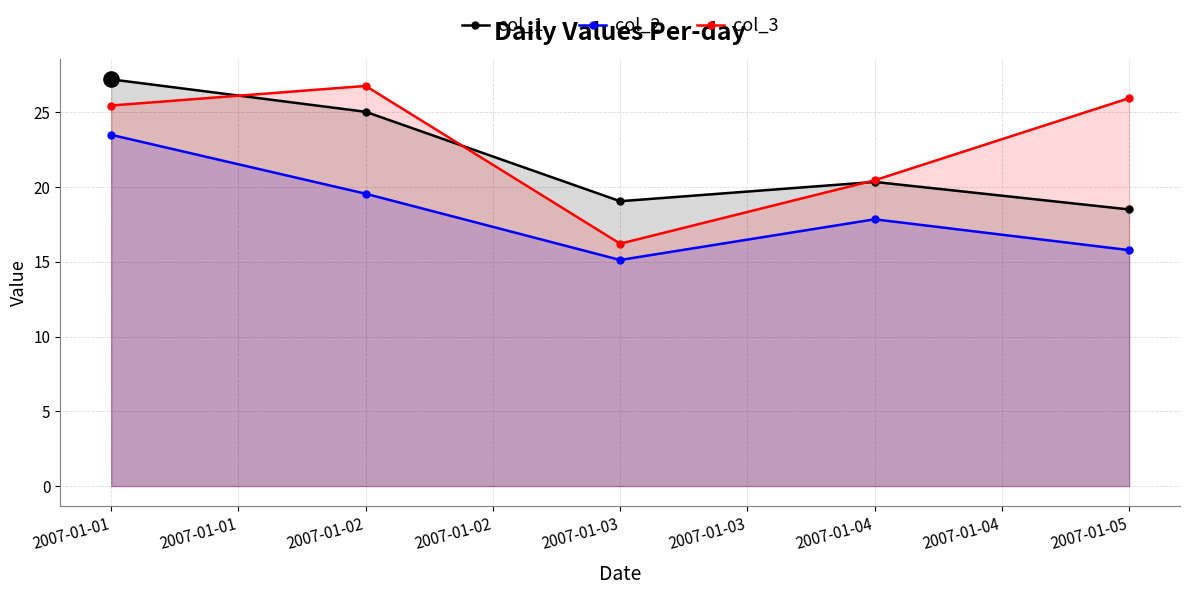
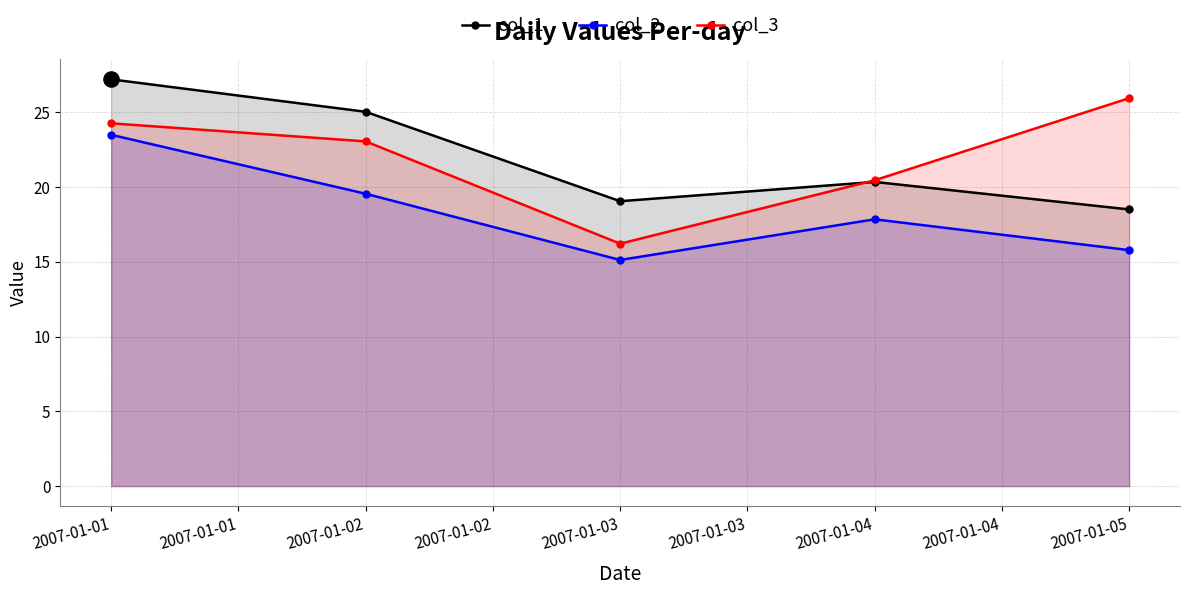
col_3, 2007-01-01: 25.5 -> 24.3
col_3, 2007-01-02: 26.8 -> 23.1
